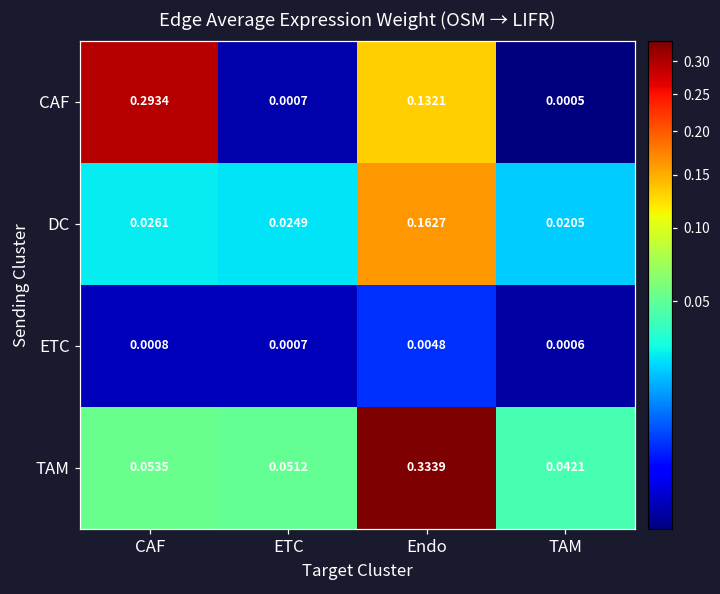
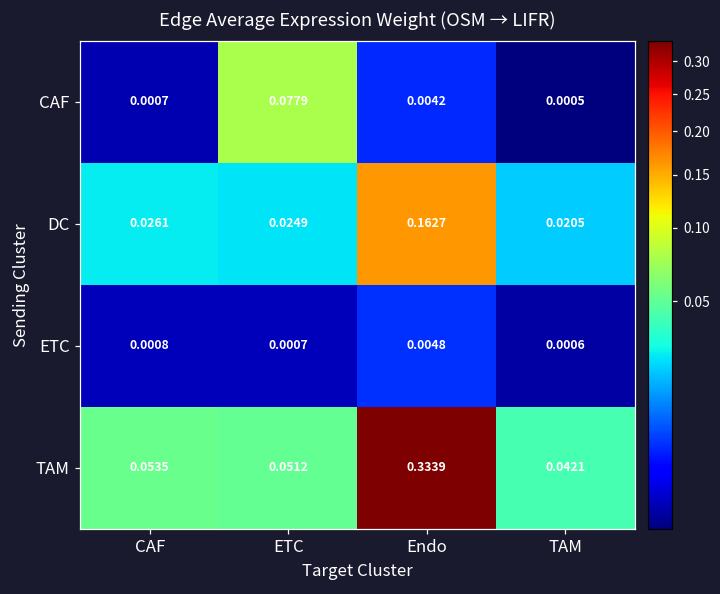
CAF, CAF: 0.2934 -> 0.0007
CAF, ETC: 0.0007 -> 0.0779
CAF, Endo: 0.1321 -> 0.0042
